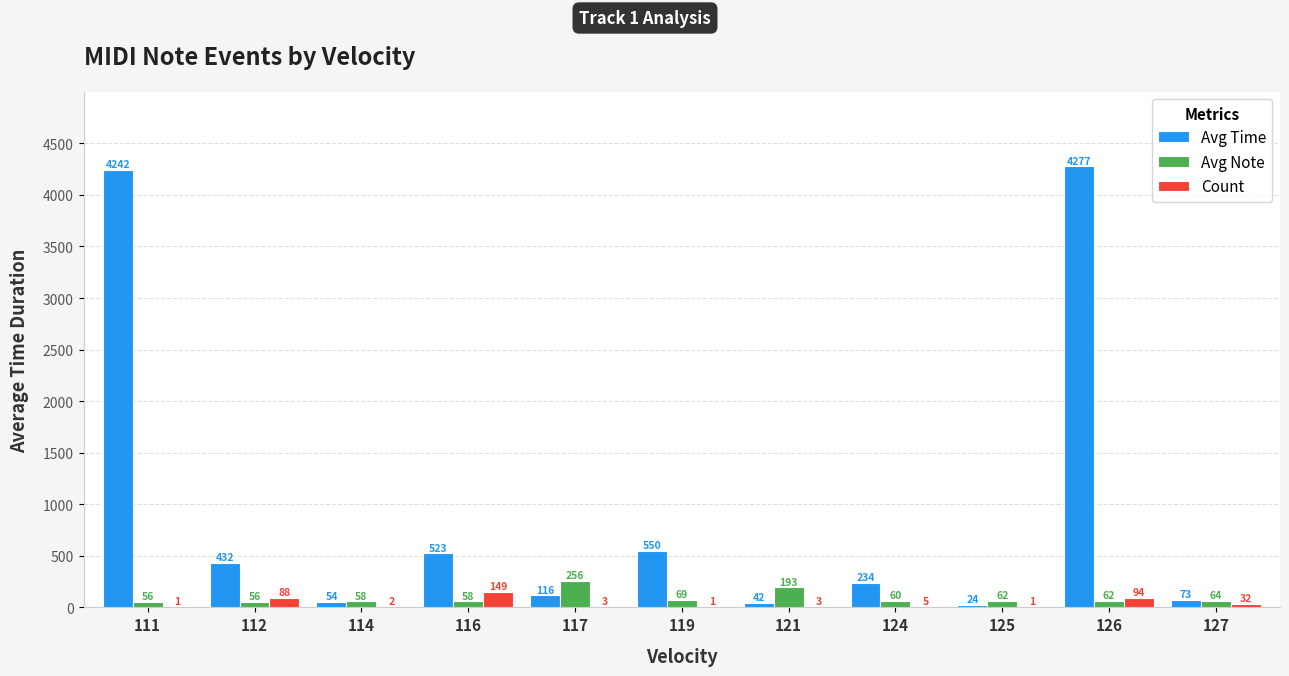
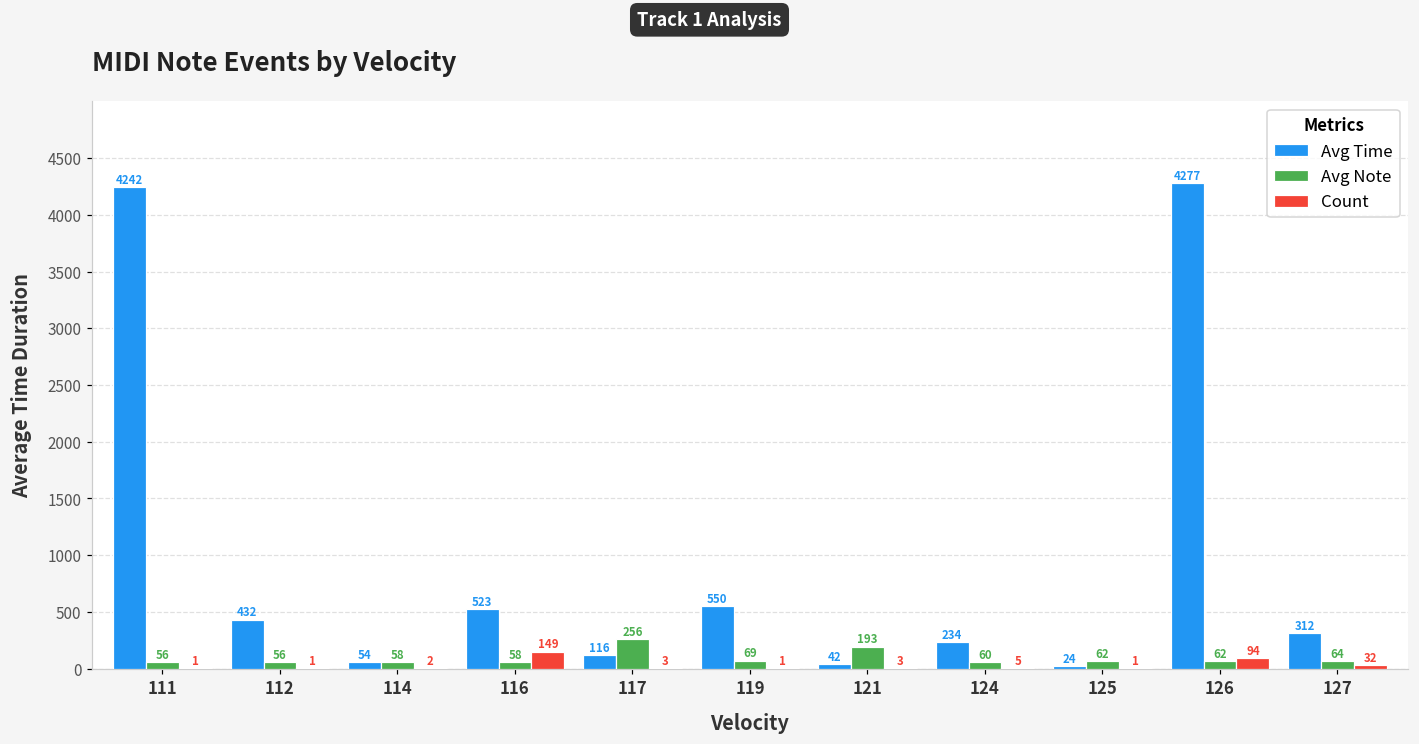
Count, 112: 88 -> 1
Avg Time, 127: 73 -> 312
